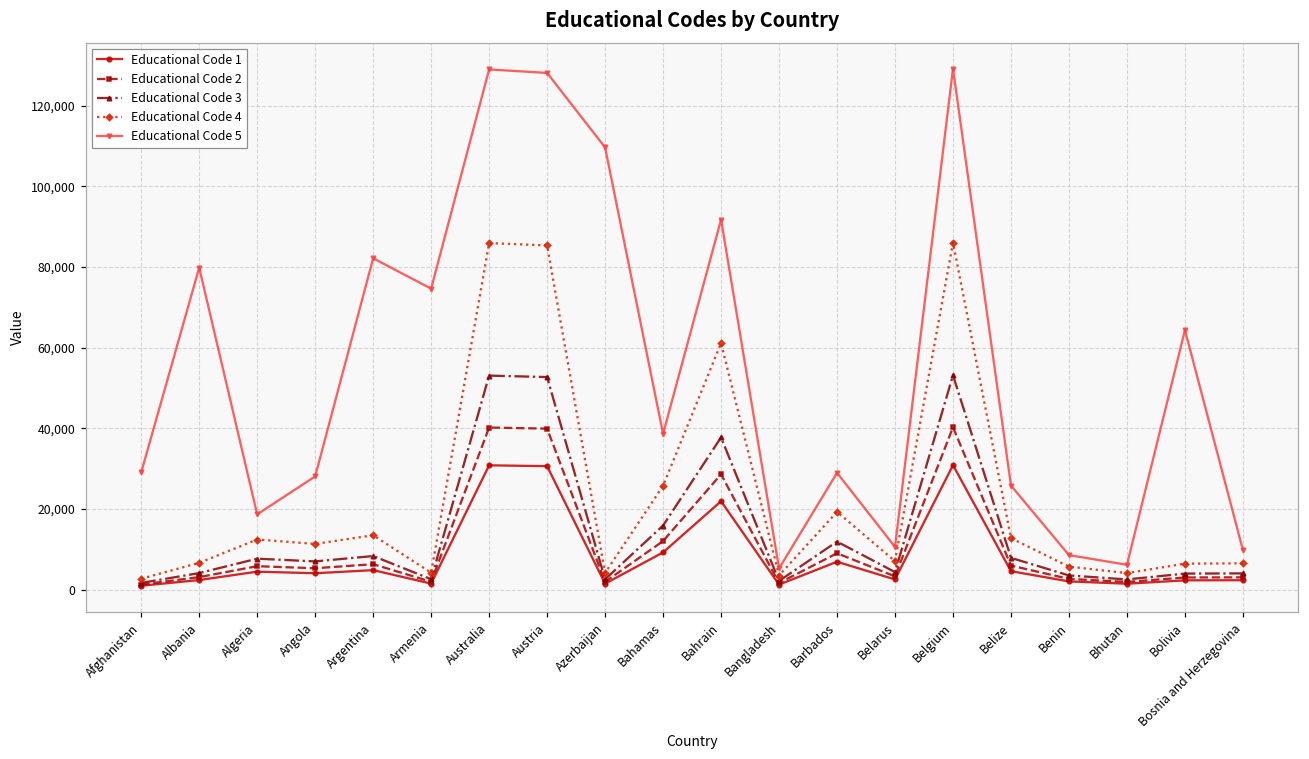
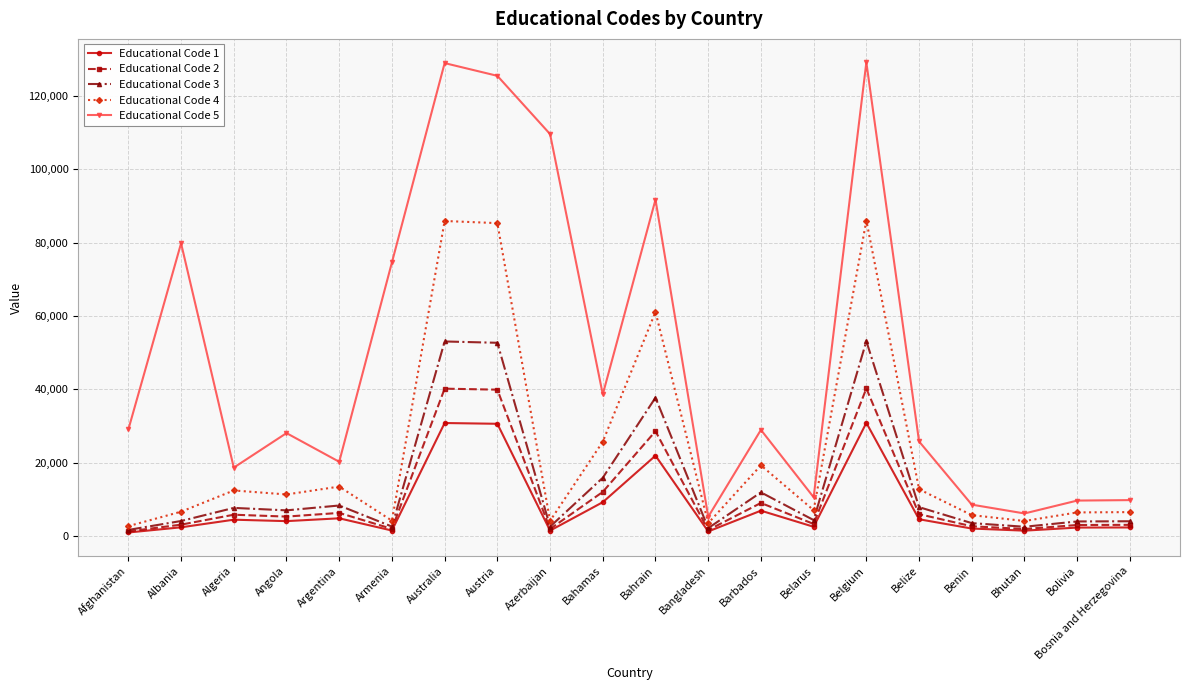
Educational Code 5, Argentina: 82,000 -> 20,000
Educational Code 5, Austria: 128,000 -> 125,000
Educational Code 5, Bolivia: 64,000 -> 10,000
